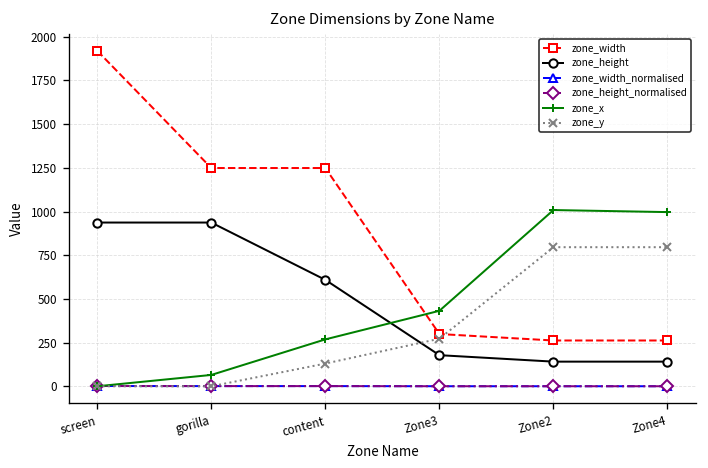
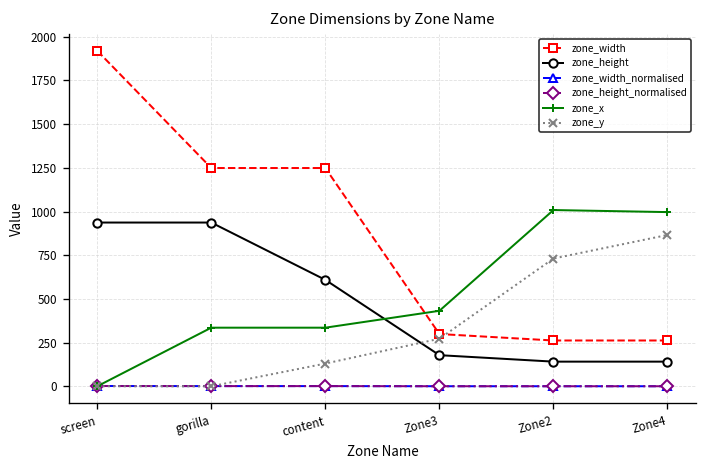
zone_x, gorilla: 60 -> 340
zone_x, content: 270 -> 340
zone_y, Zone2: 800 -> 730
zone_y, Zone4: 800 -> 870
